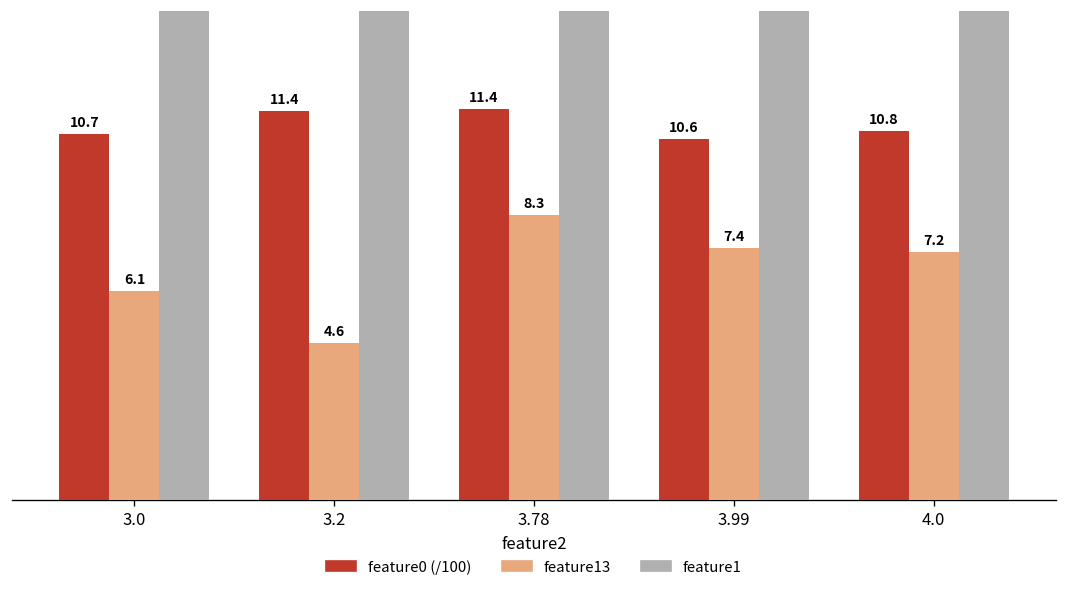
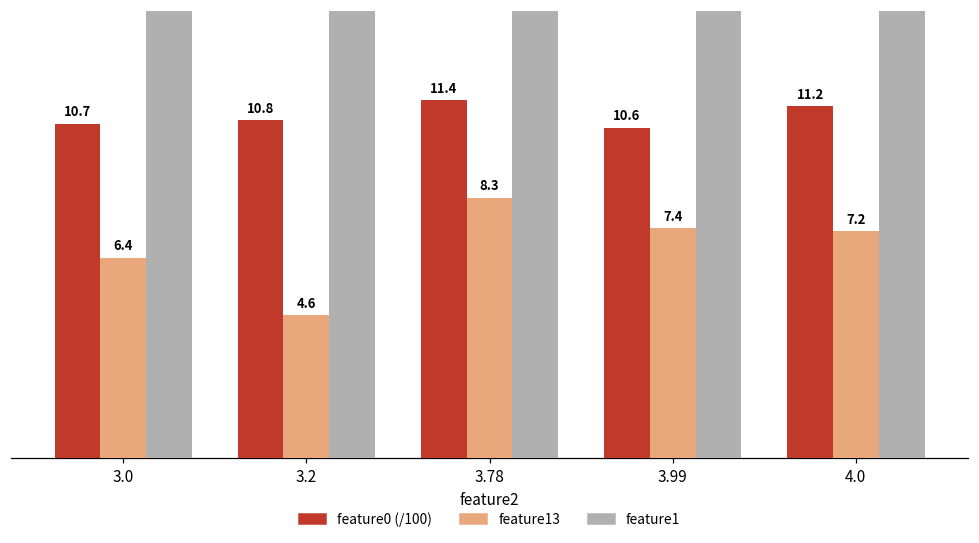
feature13, 3.0: 6.1 -> 6.4
feature0 (/100), 3.2: 11.4 -> 10.8
feature0 (/100), 4.0: 10.8 -> 11.2
